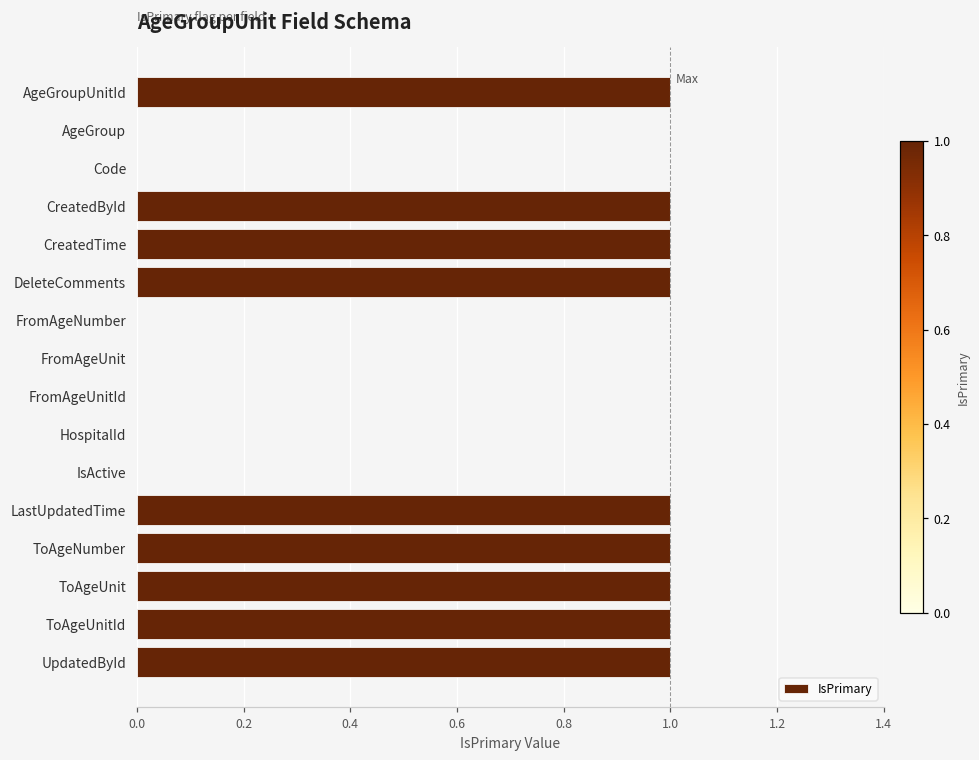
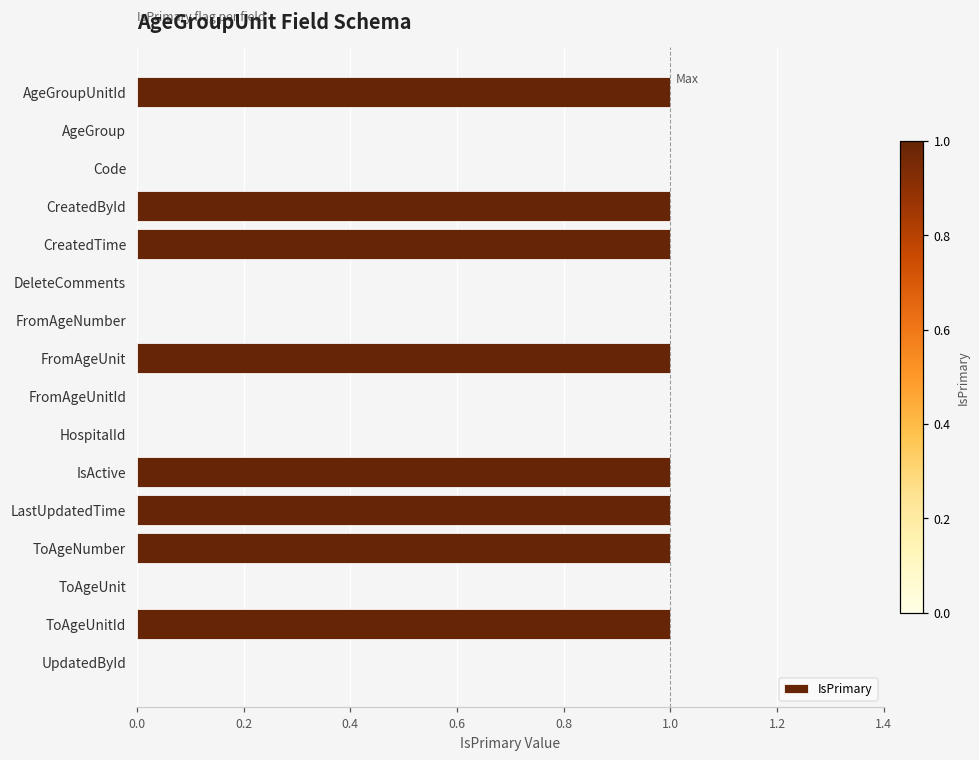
DeleteComments: 1 -> 0
FromAgeUnit: 0 -> 1
IsActive: 0 -> 1
ToAgeUnit: 1 -> 0
UpdatedById: 1 -> 0
